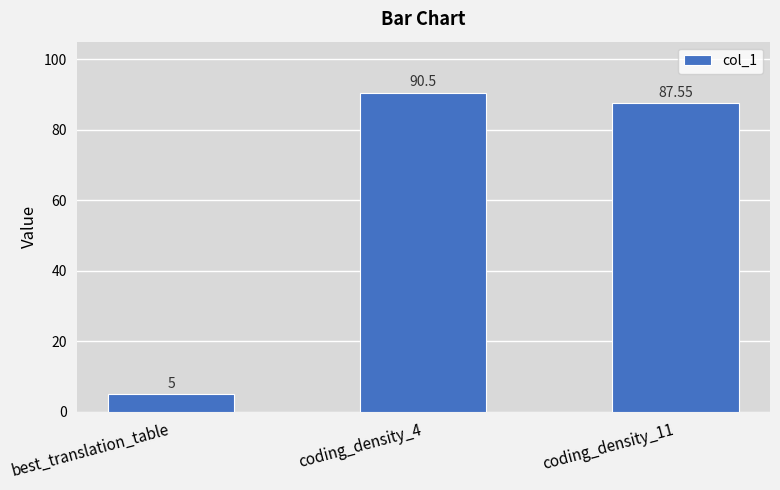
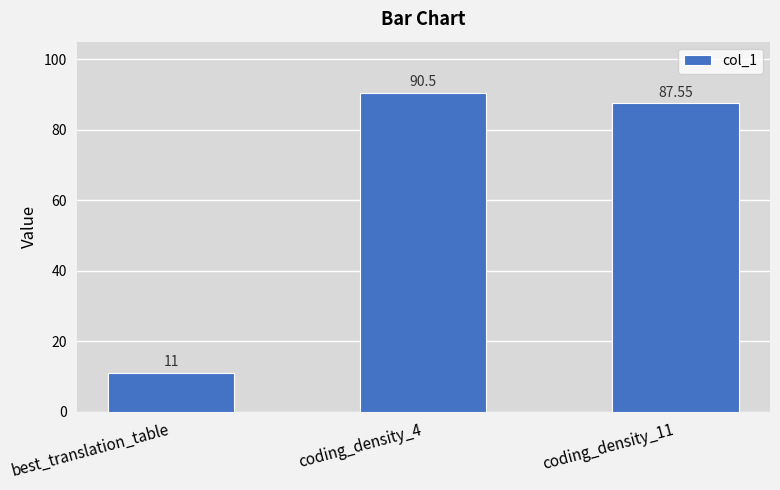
best_translation_table: 5 -> 11
